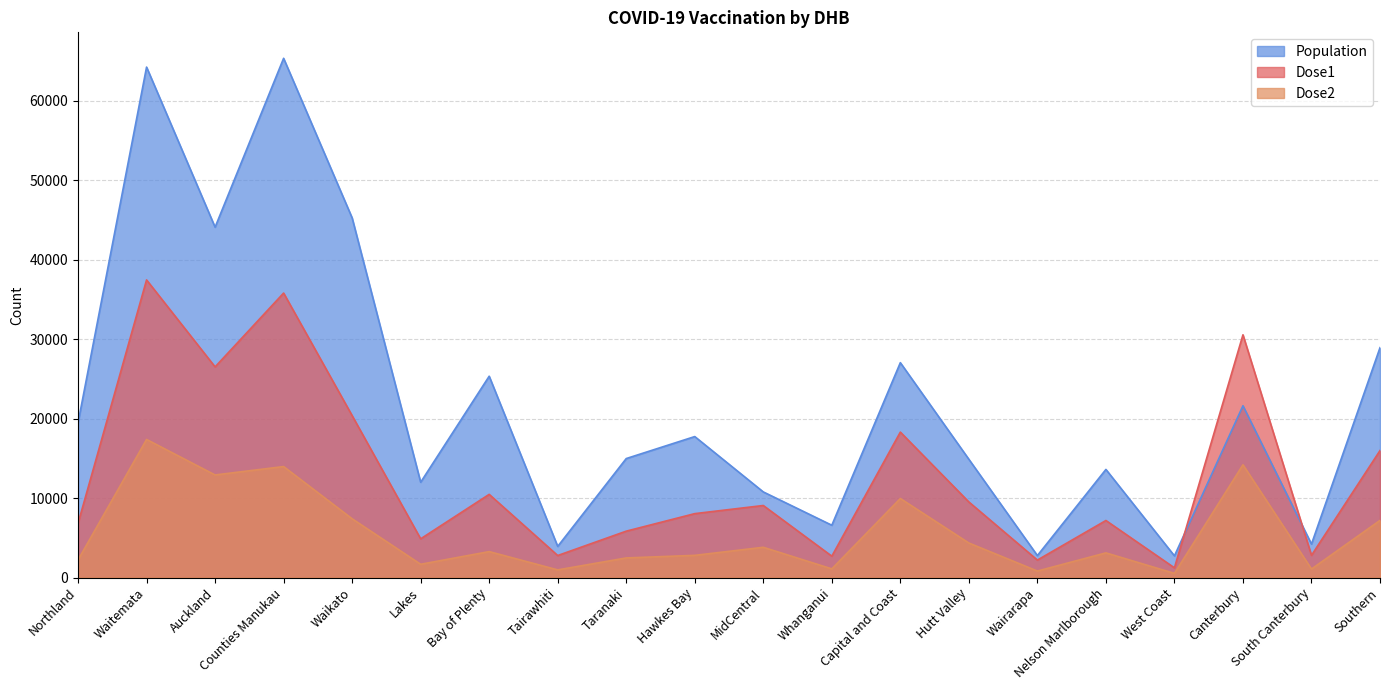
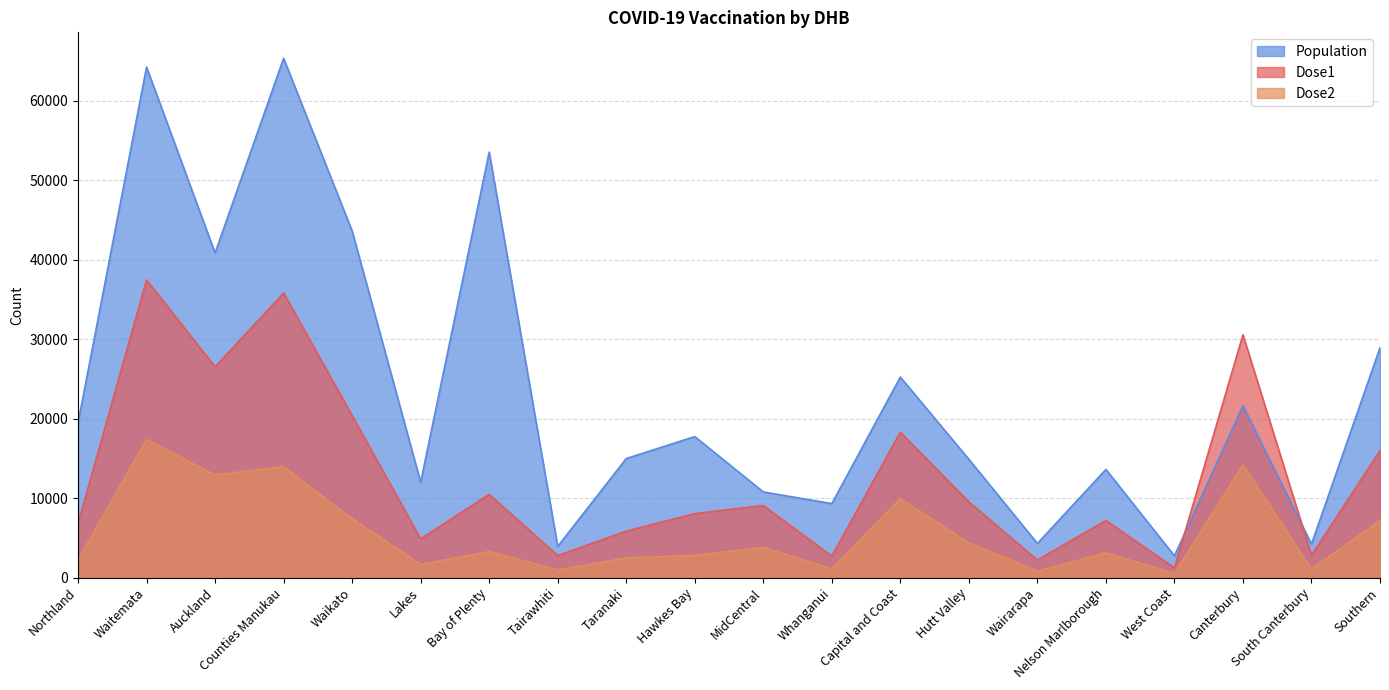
Population, Auckland: 44000 -> 41000
Population, Waikato: 45000 -> 44000
Population, Bay of Plenty: 25000 -> 54000
Population, Whanganui: 7000 -> 9000
Population, Capital and Coast: 27000 -> 25000
Population, Wairarapa: 3000 -> 4000
